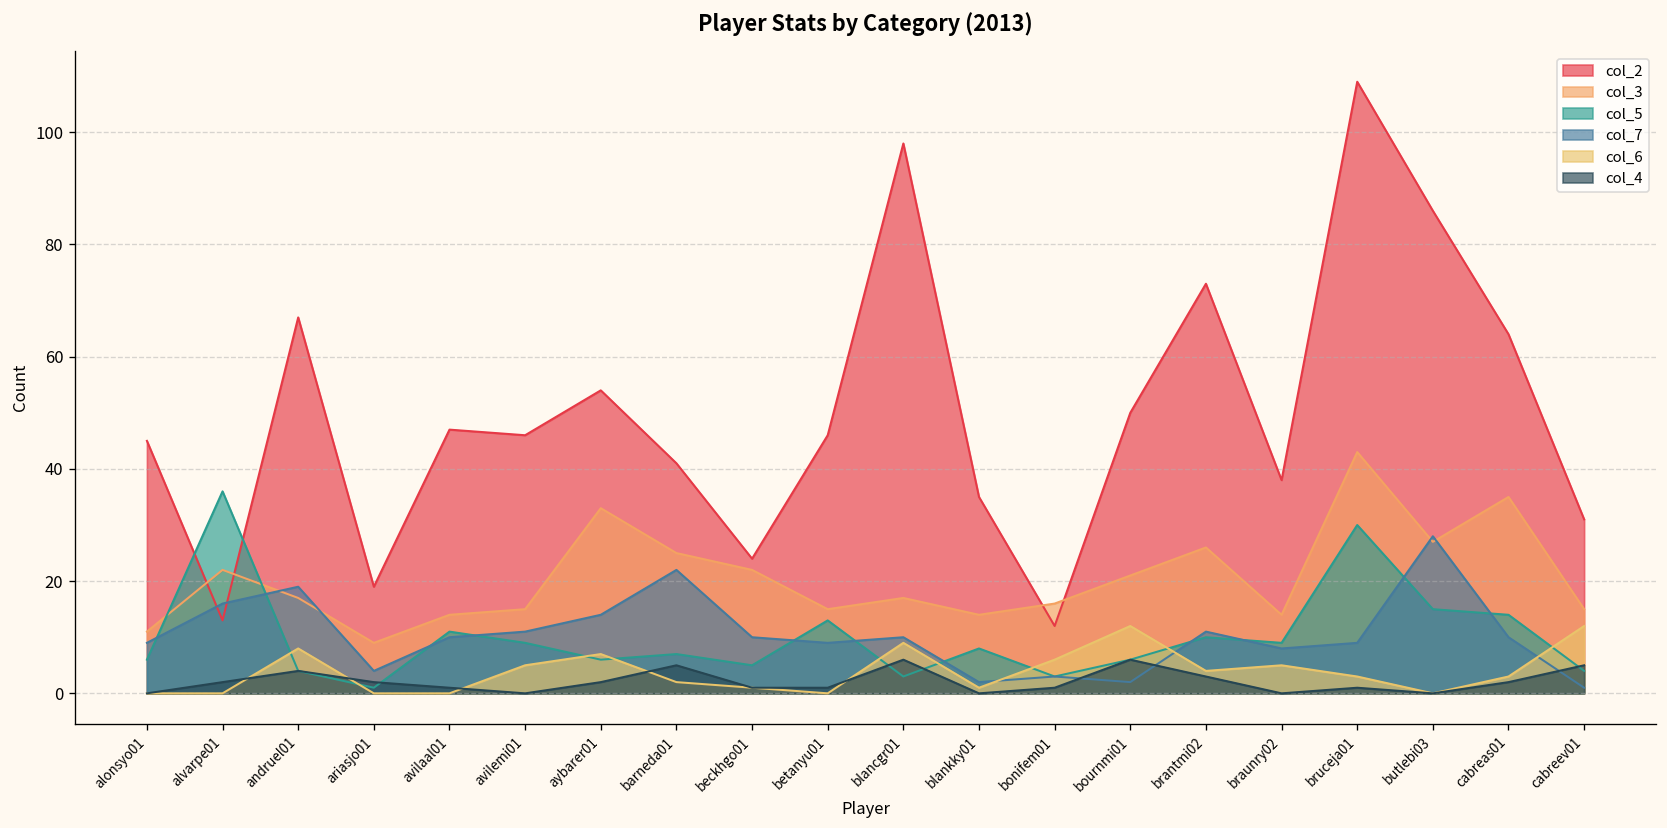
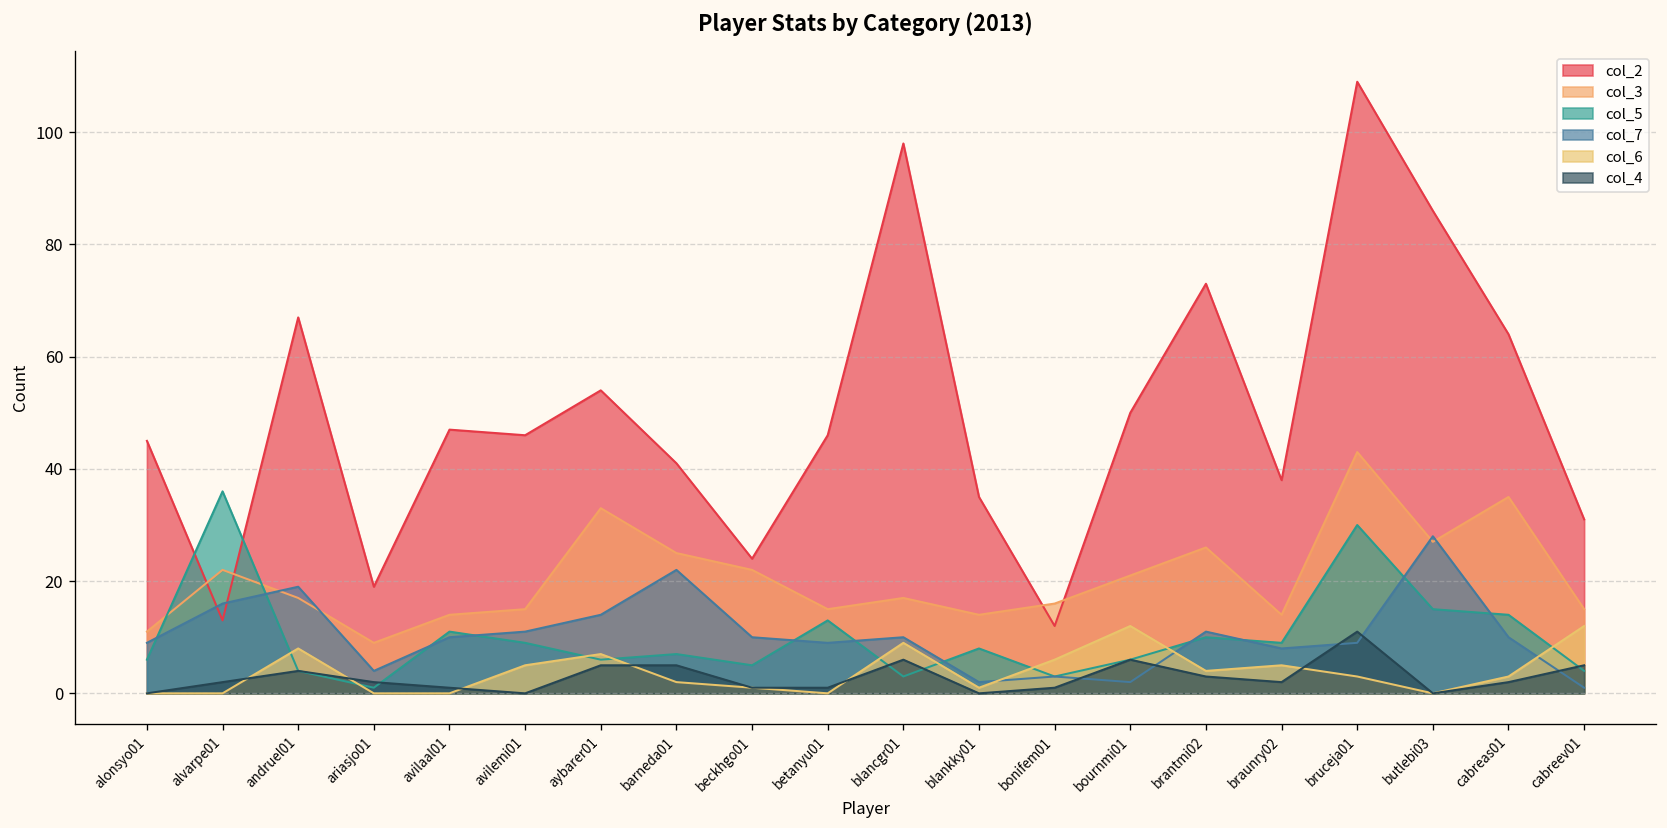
col_4, aybarer01: 2 -> 5
col_4, braunry02: 0 -> 2
col_4, bruceja01: 1 -> 11
